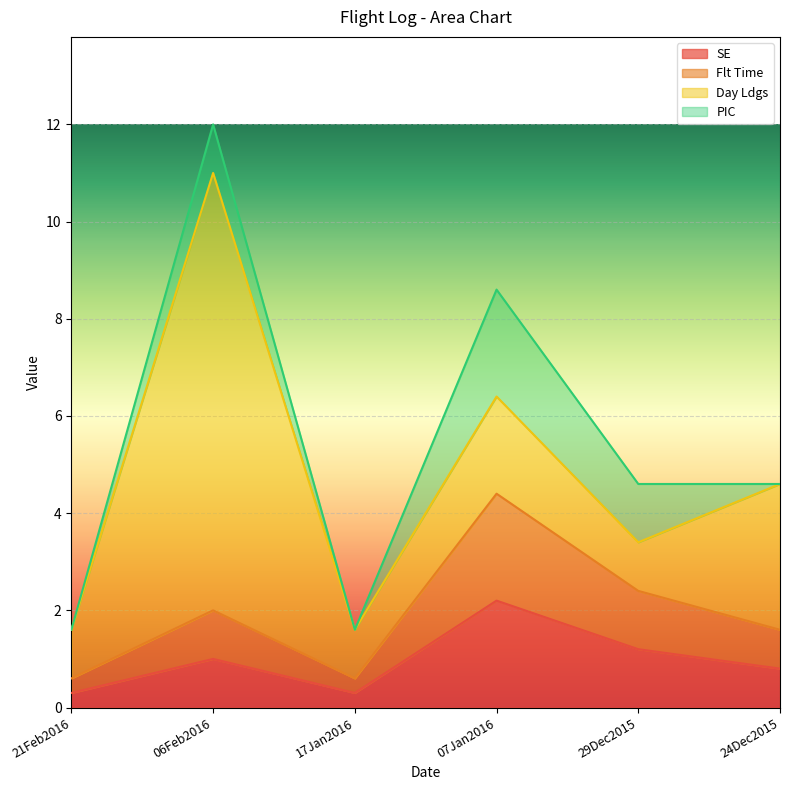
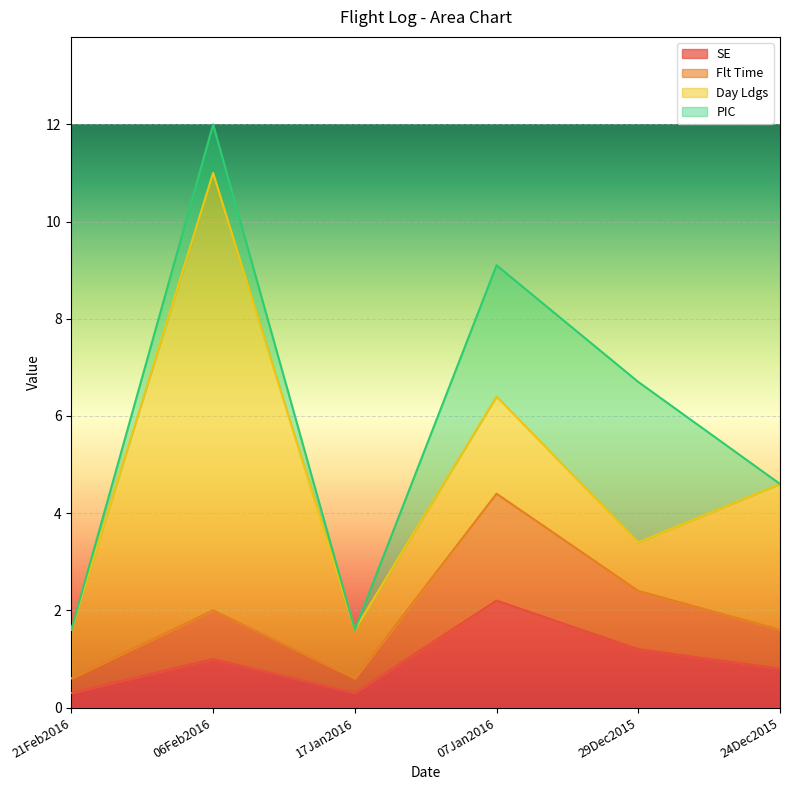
PIC, 07Jan2016: 2.2 -> 2.7
PIC, 29Dec2015: 1.2 -> 3.3
